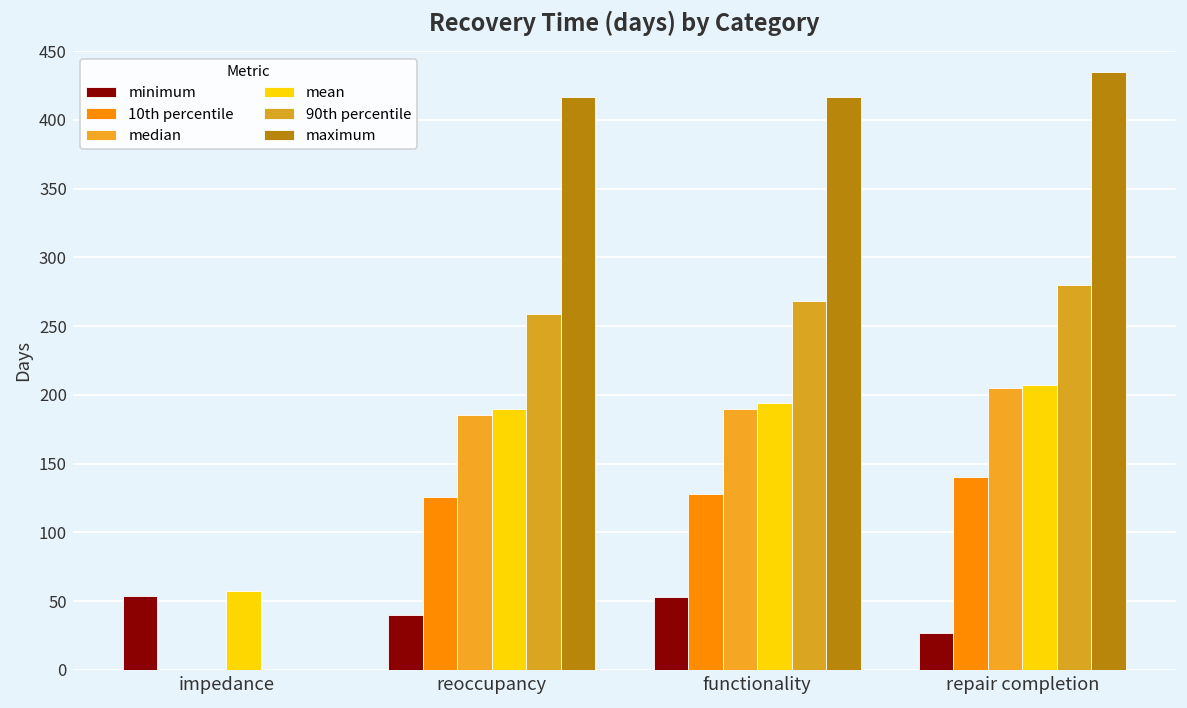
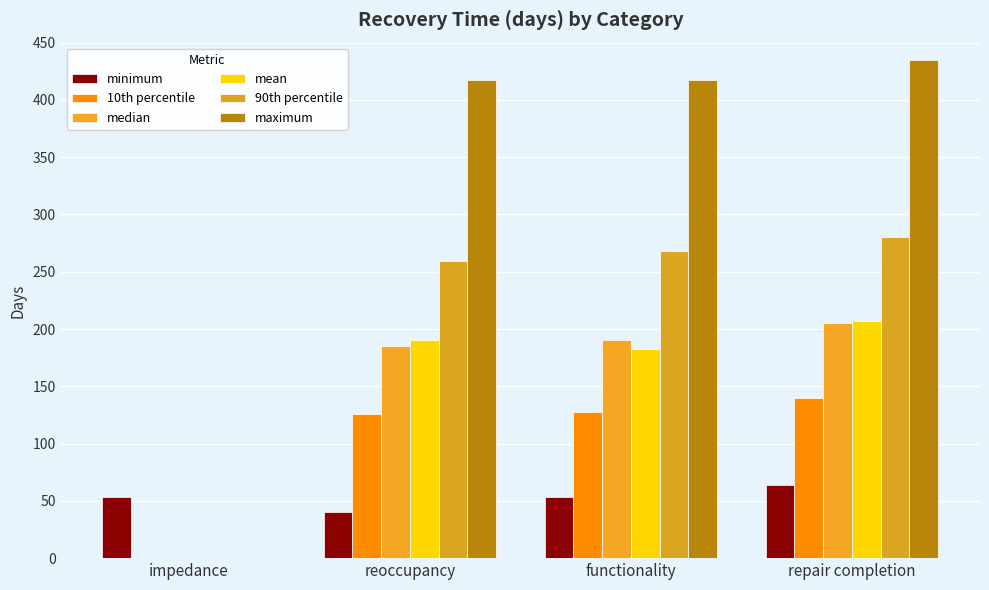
mean, impedance: 57 -> 0
mean, functionality: 194 -> 183
minimum, repair completion: 26 -> 64
